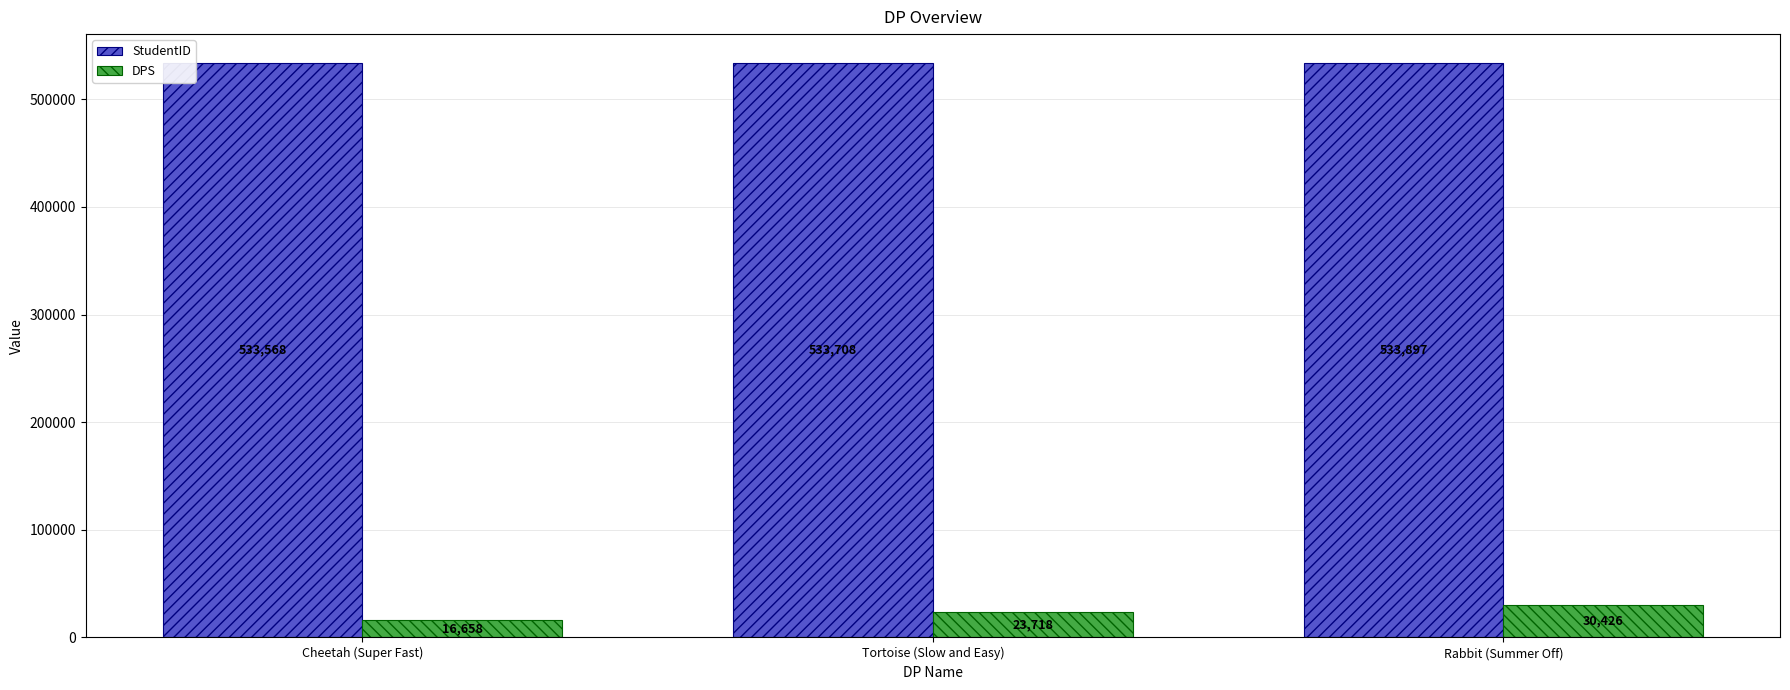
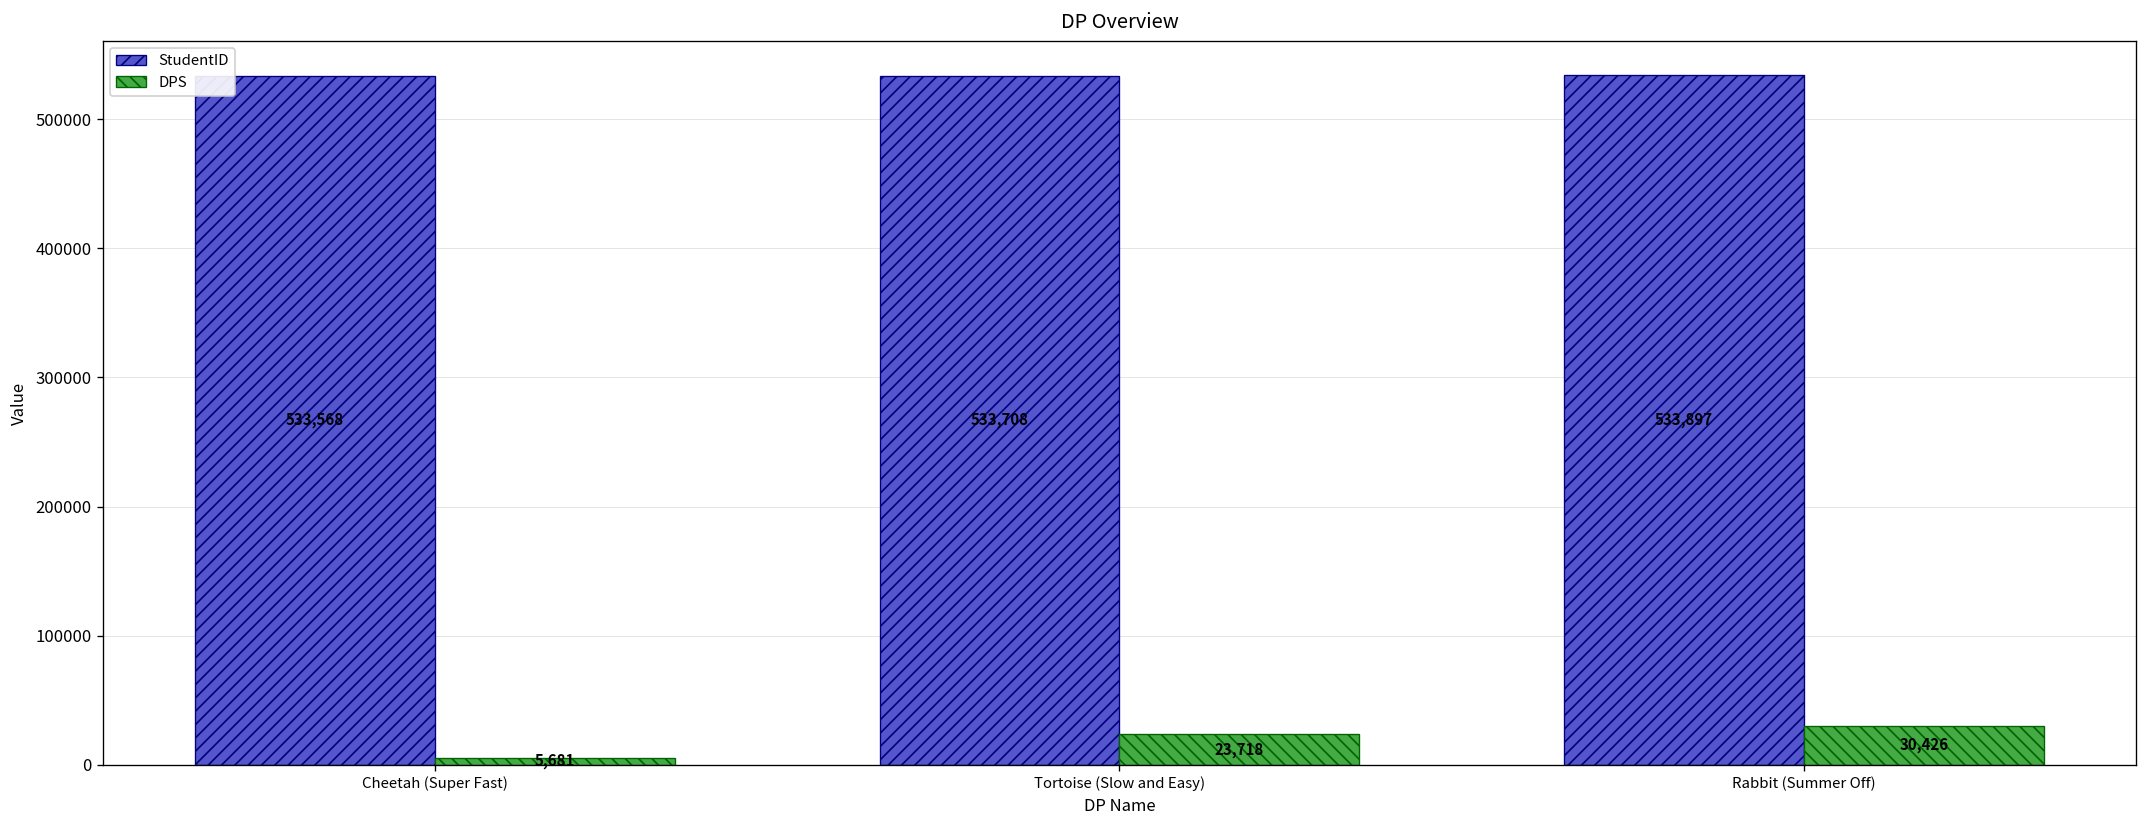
DPS, Cheetah (Super Fast): 16,658 -> 5,681
